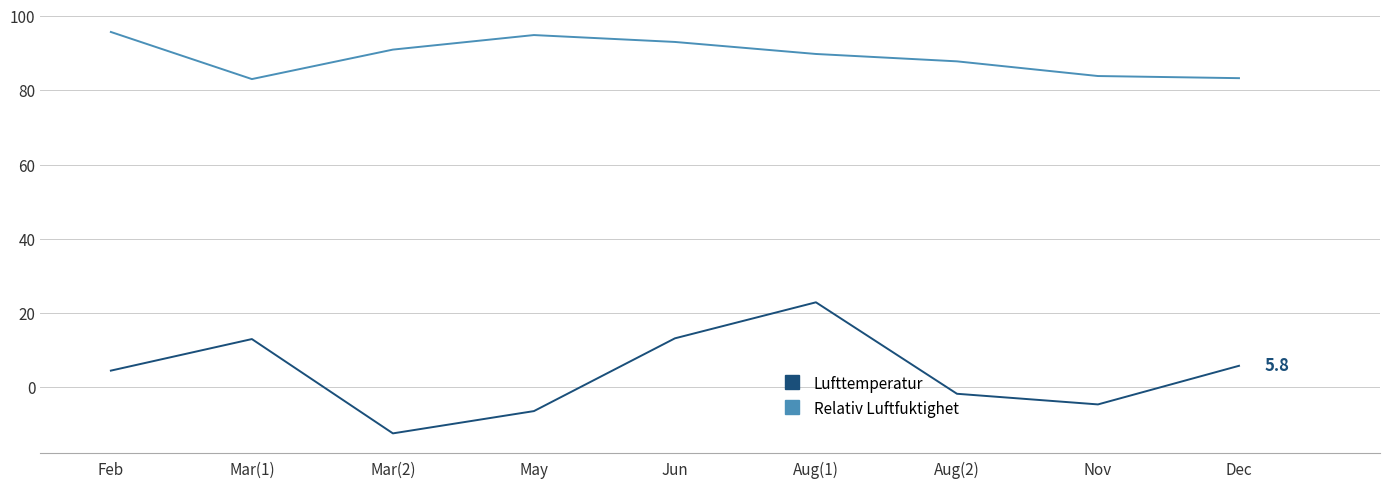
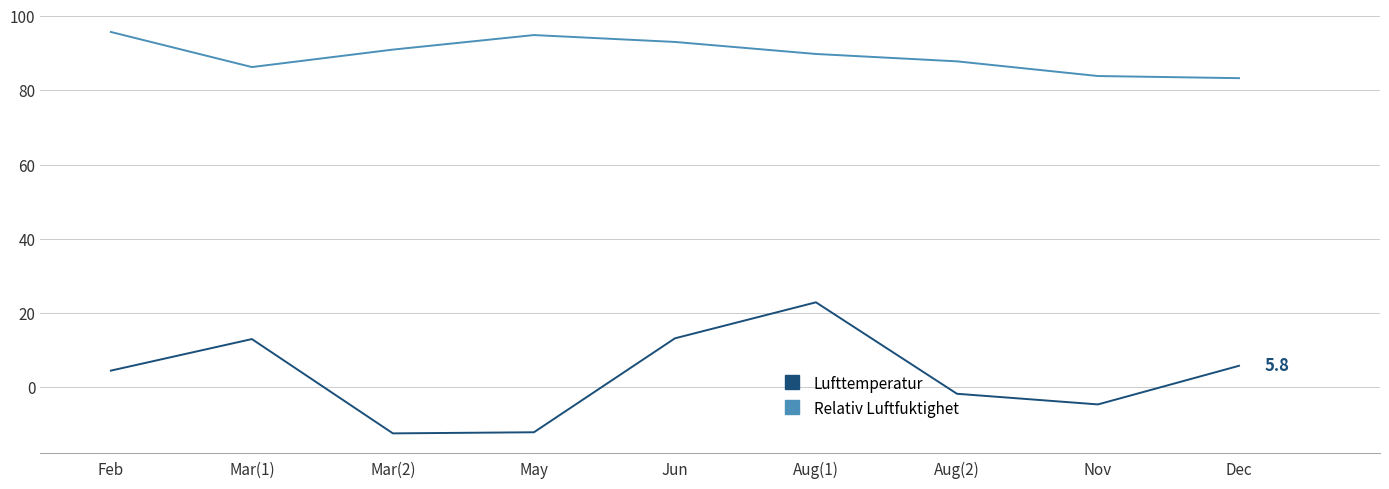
Relativ Luftfuktighet, Mar(1): 83 -> 86
Lufttemperatur, May: -6 -> -12
